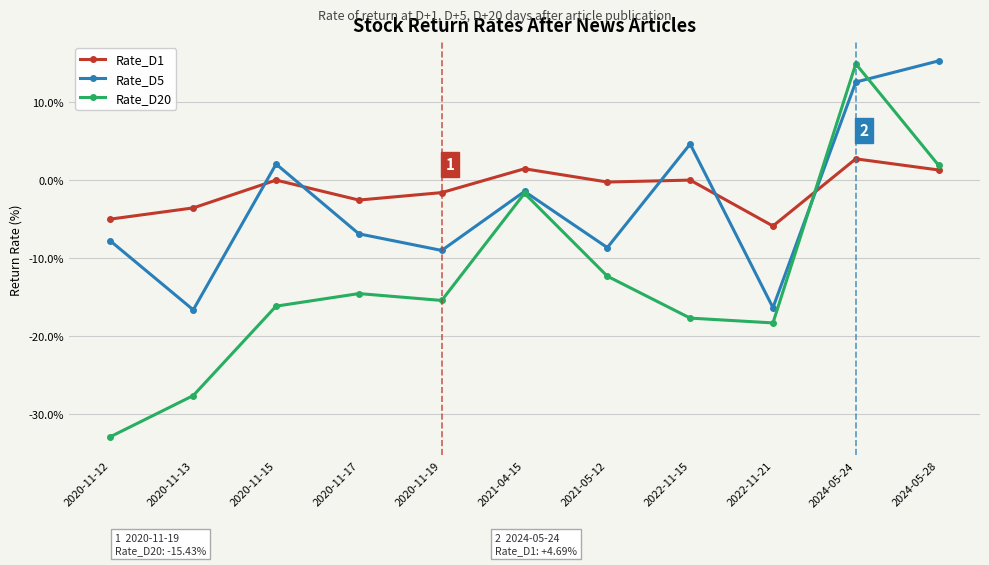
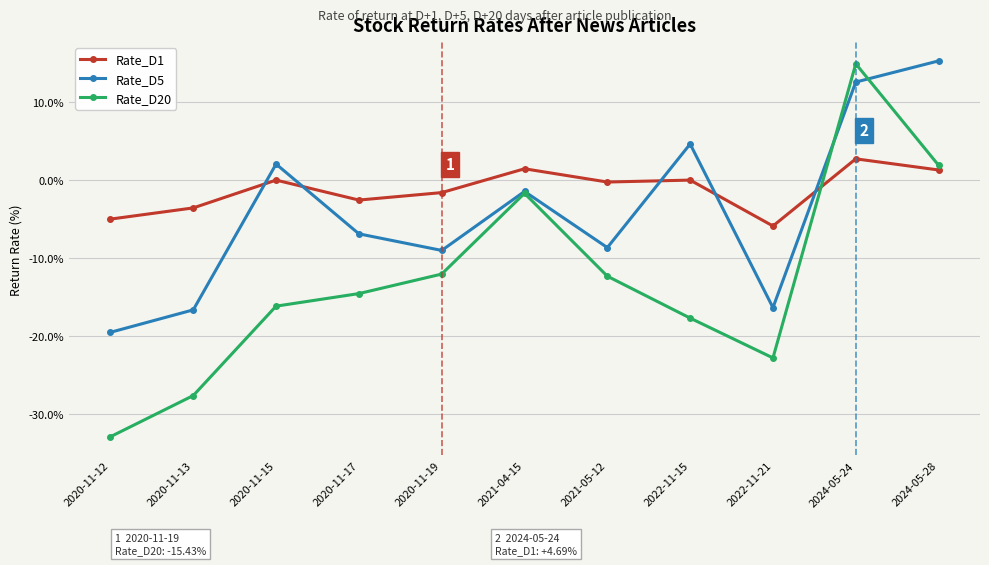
Rate_D5, 2020-11-12: -8% -> -20%
Rate_D20, 2020-11-19: -15% -> -12%
Rate_D20, 2022-11-21: -18% -> -23%
